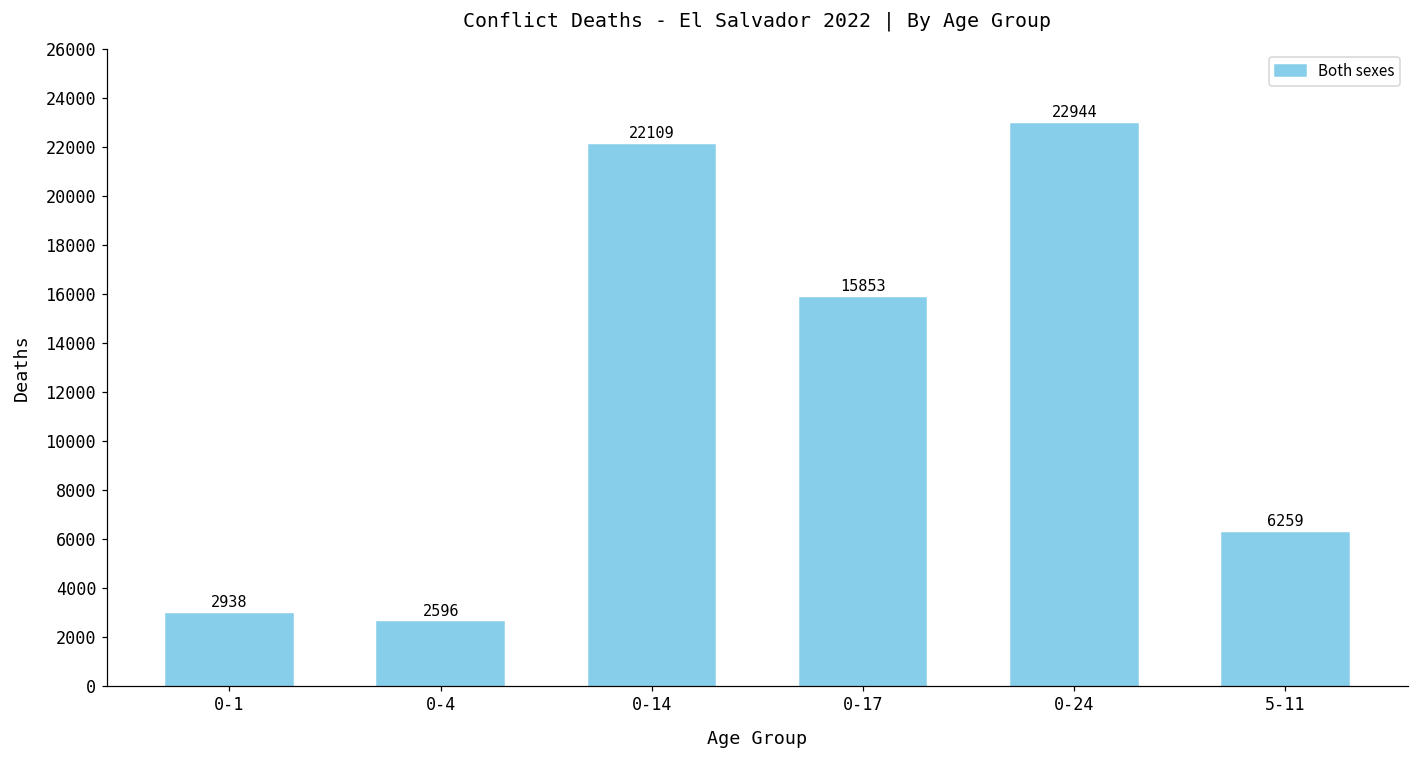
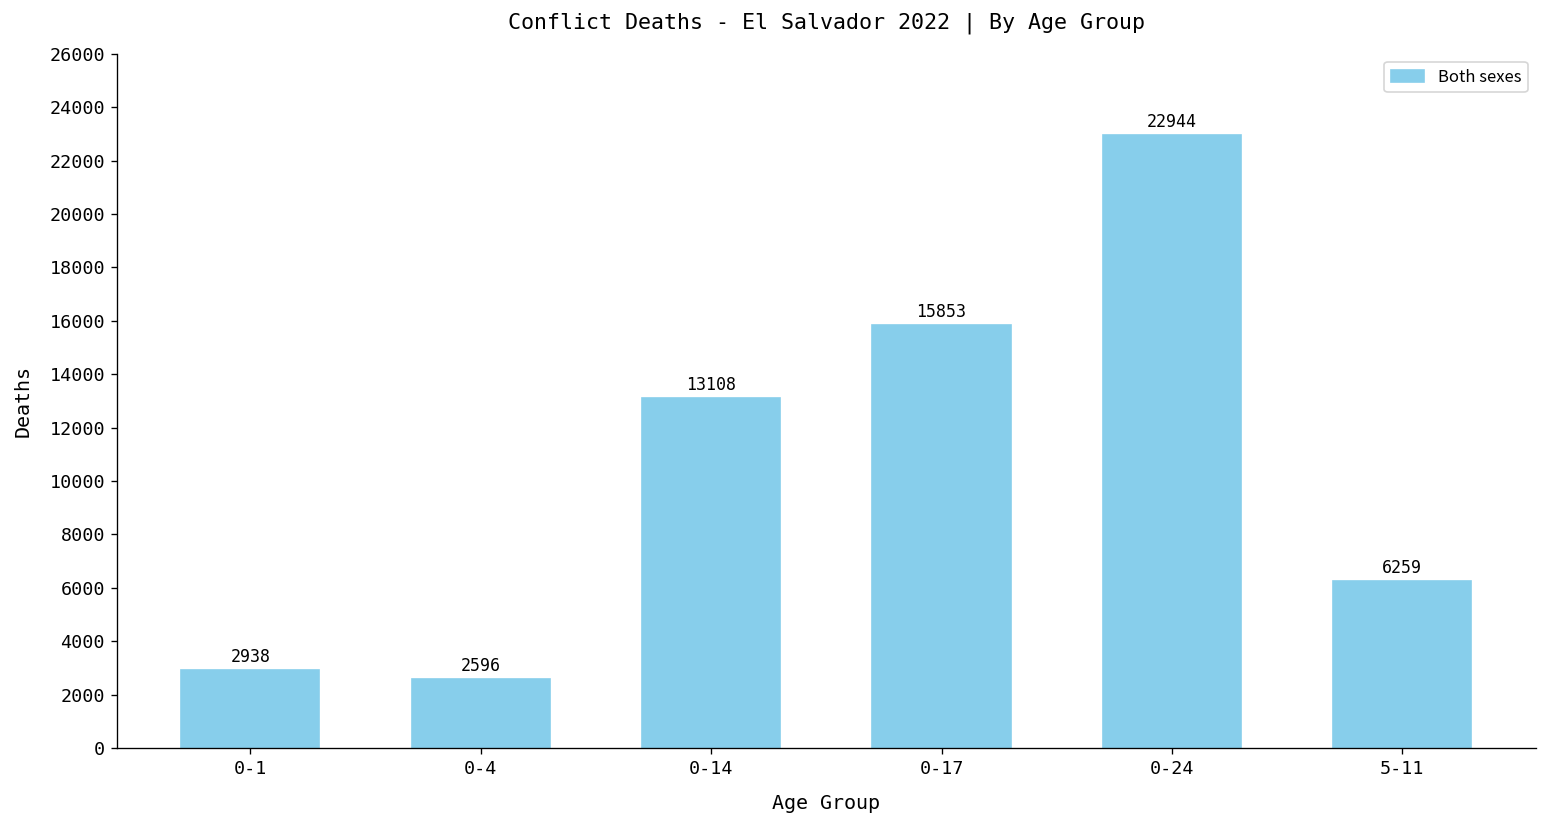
0-14: 22109 -> 13108
